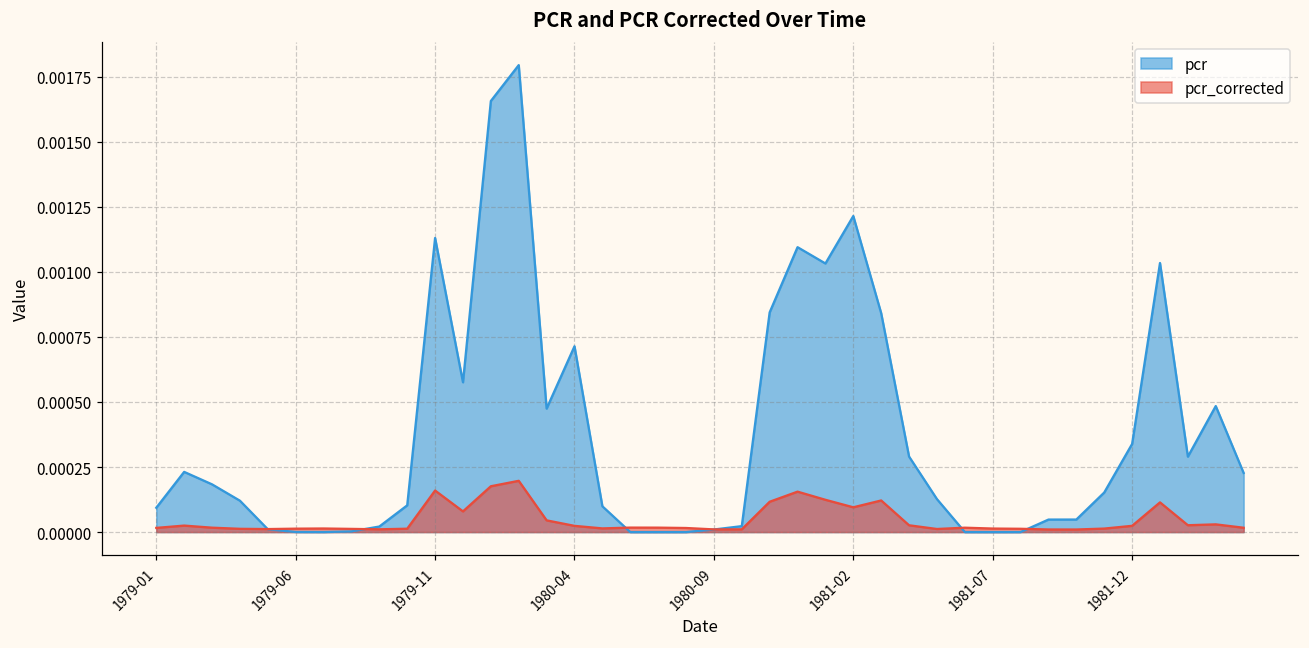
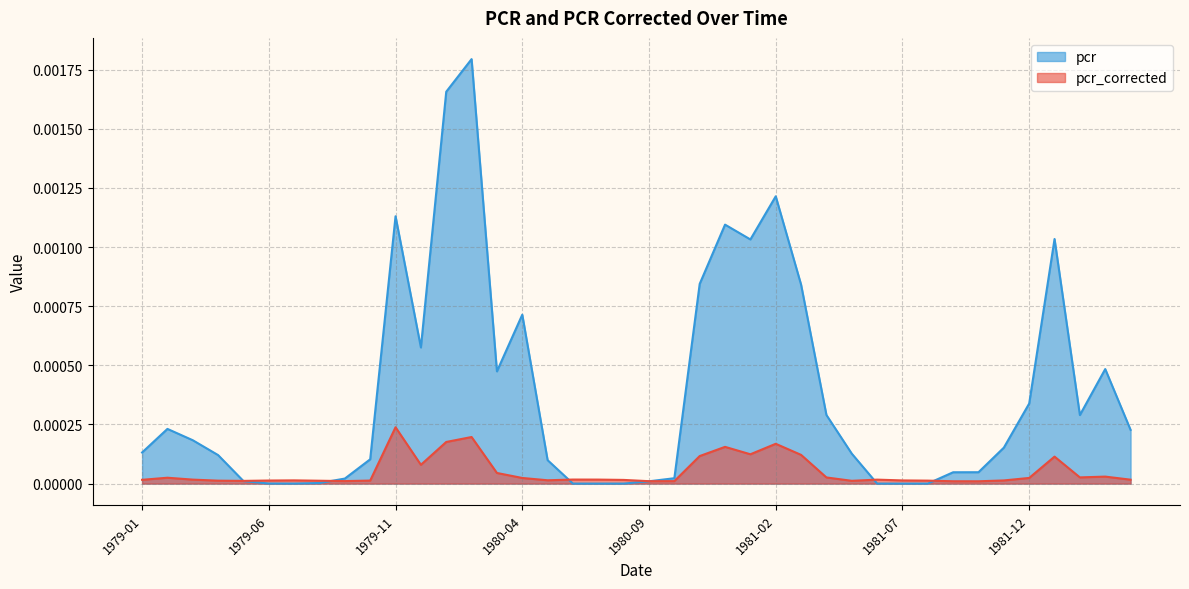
pcr, 1979-01: 0.00009 -> 0.00013
pcr_corrected, 1979-11: 0.00016 -> 0.00024
pcr_corrected, 1981-02: 0.00010 -> 0.00017
